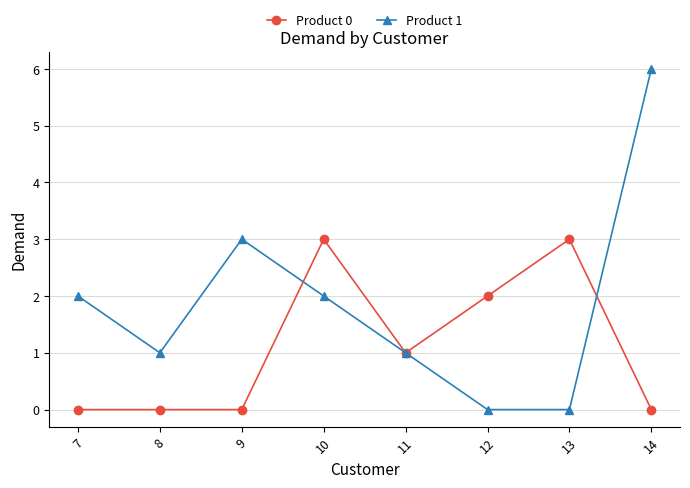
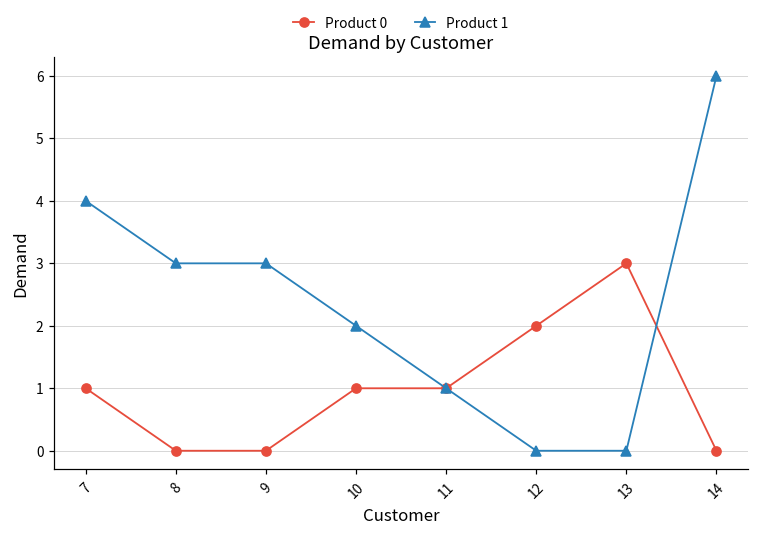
Product 0, 7: 0 -> 1
Product 1, 7: 2 -> 4
Product 1, 8: 1 -> 3
Product 0, 10: 3 -> 1
